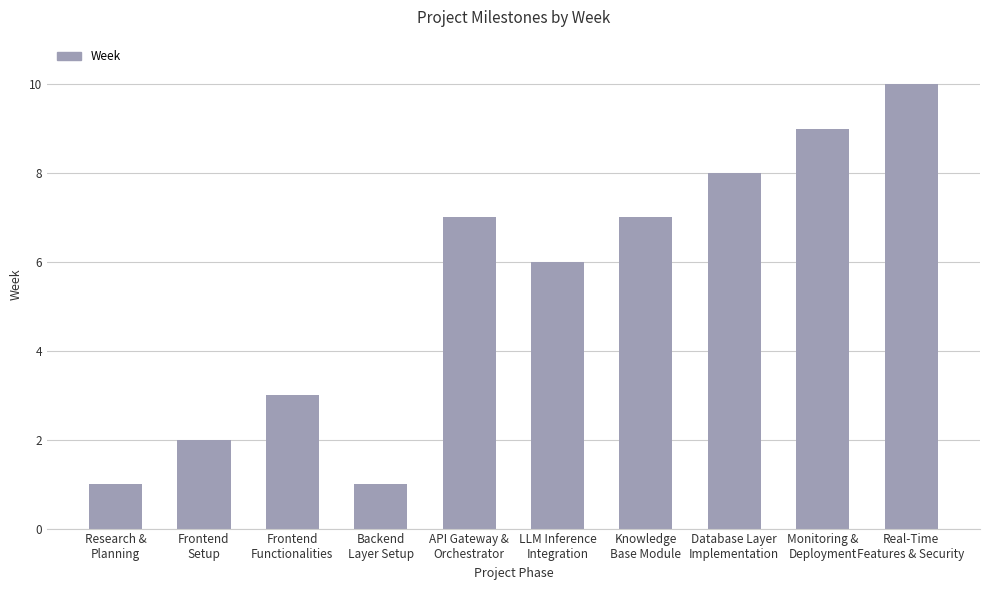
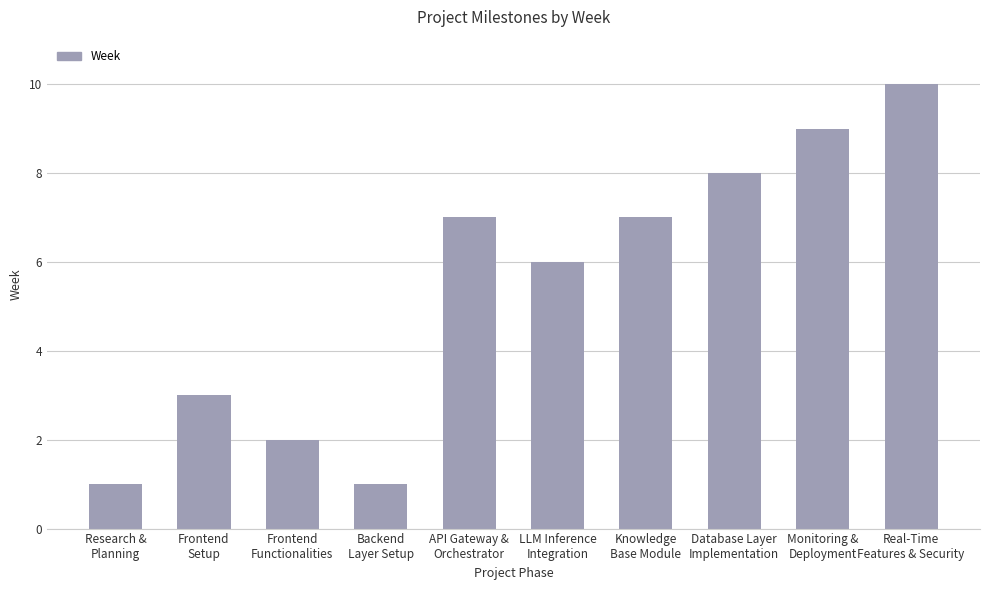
Frontend Setup: 2 -> 3
Frontend Functionalities: 3 -> 2
